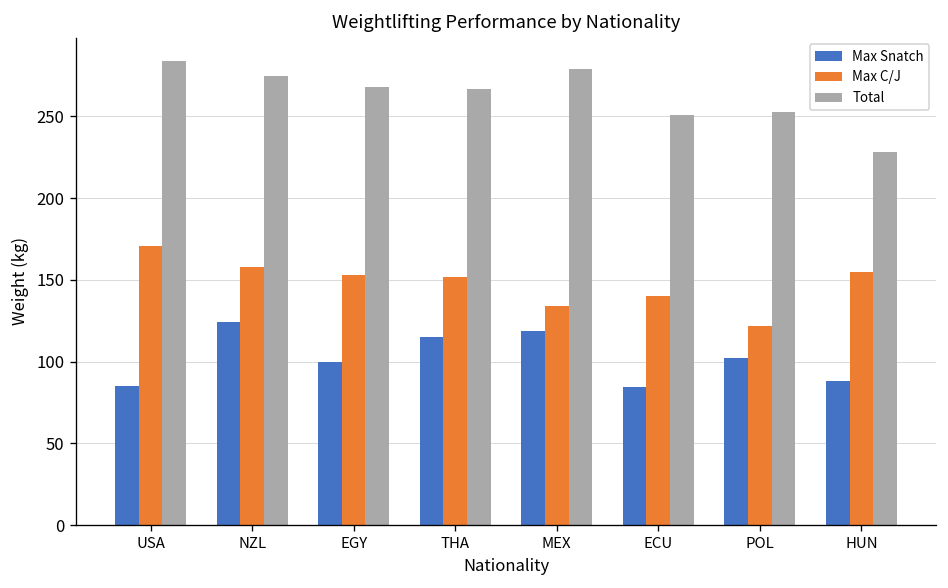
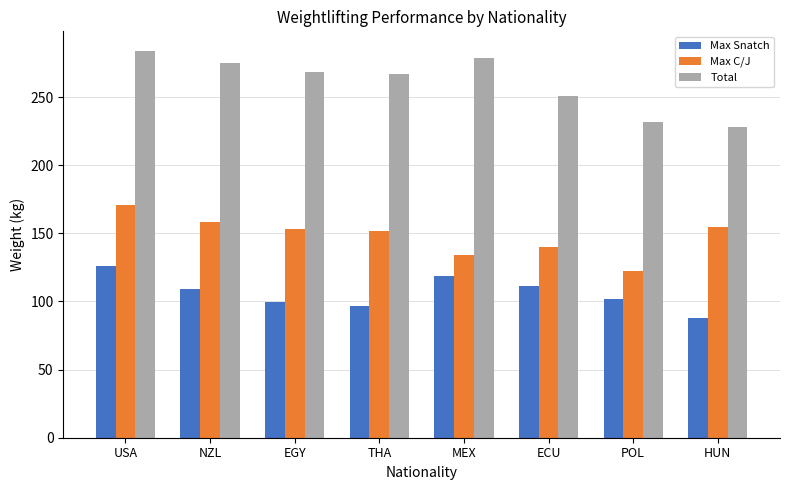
Max Snatch, USA: 85 -> 126
Max Snatch, NZL: 124 -> 109
Max Snatch, THA: 115 -> 97
Max Snatch, ECU: 84 -> 111
Total, POL: 253 -> 232
